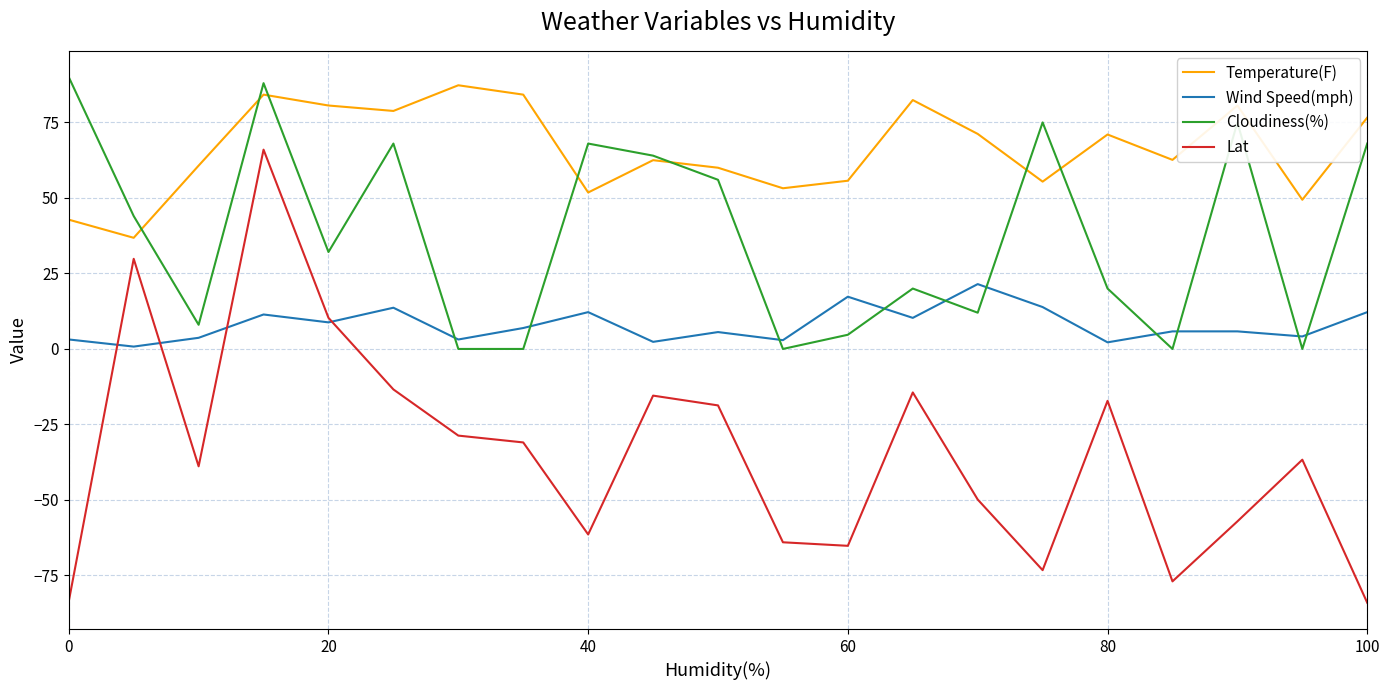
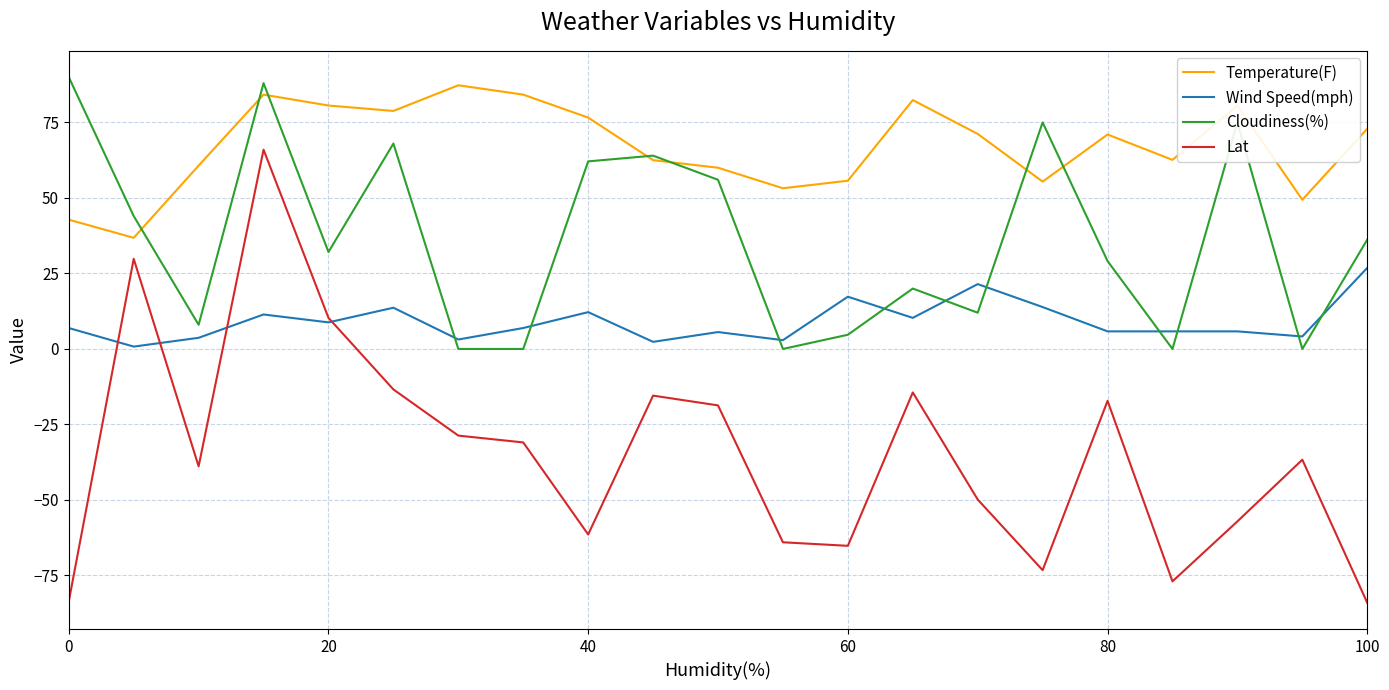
Wind Speed(mph), 0: 3 -> 7
Temperature(F), 40: 52 -> 77
Cloudiness(%), 40: 68 -> 62
Wind Speed(mph), 80: 2 -> 6
Cloudiness(%), 80: 20 -> 29
Temperature(F), 100: 77 -> 73
Wind Speed(mph), 100: 12 -> 27
Cloudiness(%), 100: 68 -> 36
